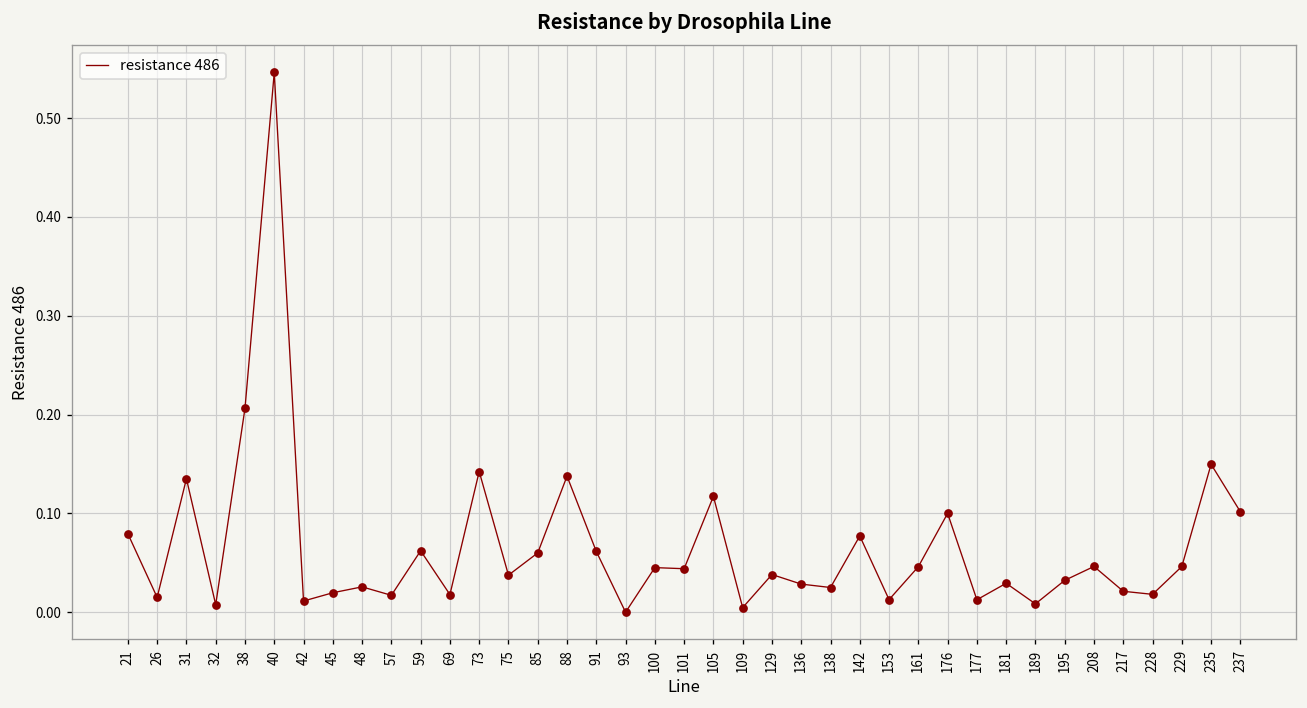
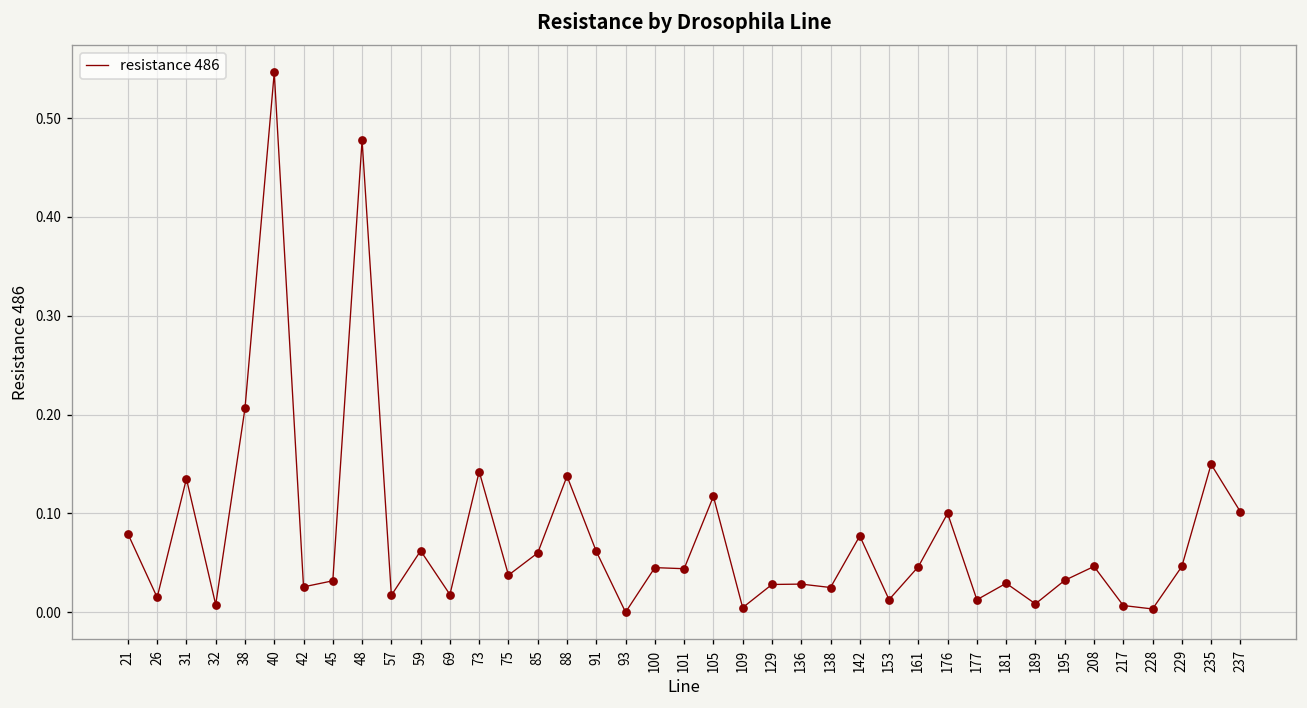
42: 0.01 -> 0.03
45: 0.02 -> 0.03
48: 0.03 -> 0.48
129: 0.04 -> 0.03
217: 0.02 -> 0.01
228: 0.02 -> 0.00
